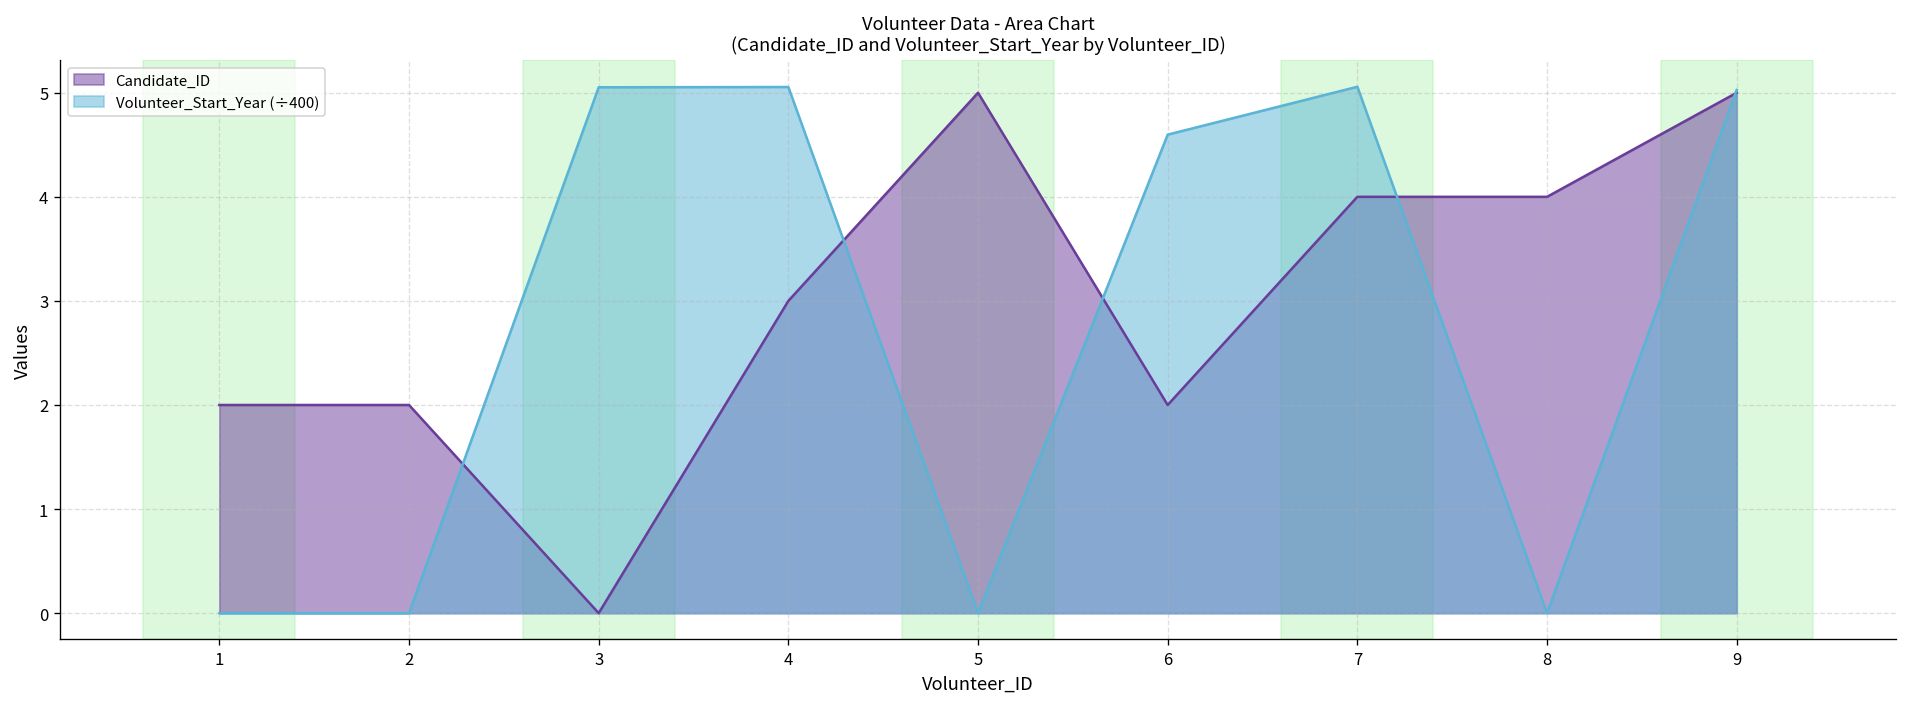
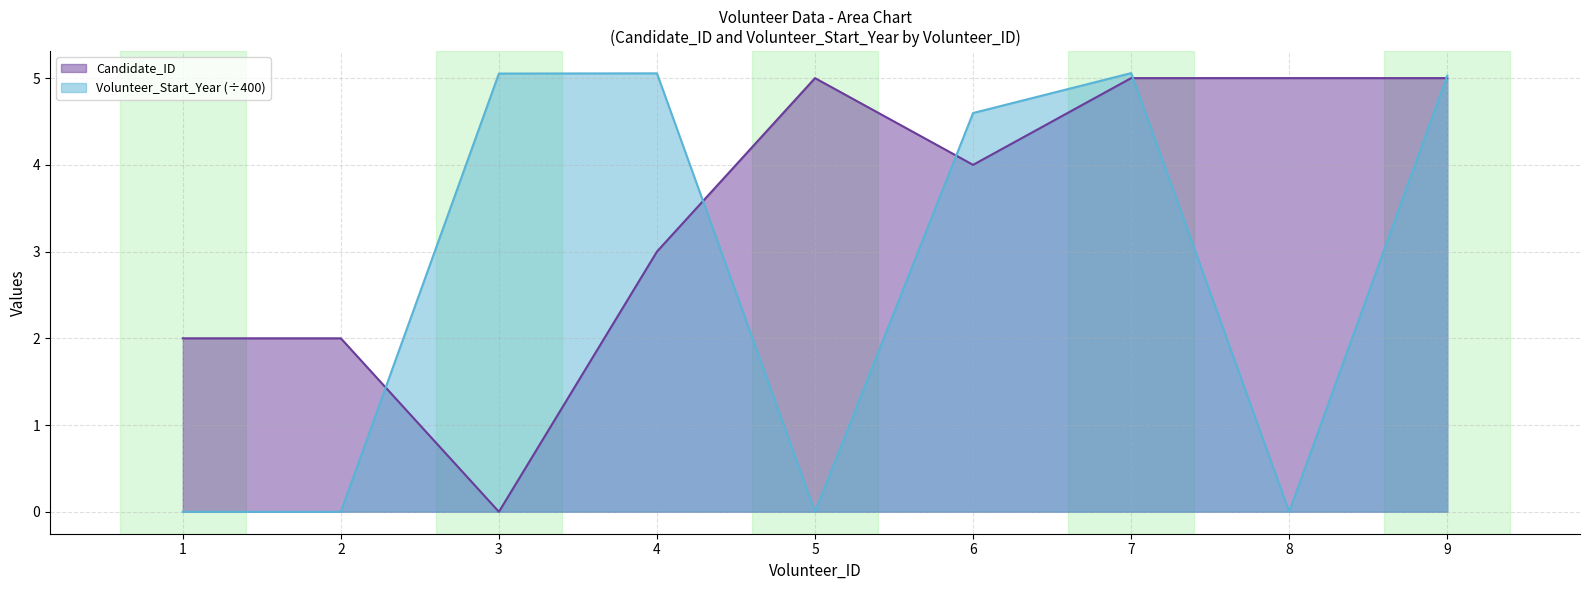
Candidate_ID, 6: 2 -> 4
Candidate_ID, 7: 4 -> 5
Candidate_ID, 8: 4 -> 5
